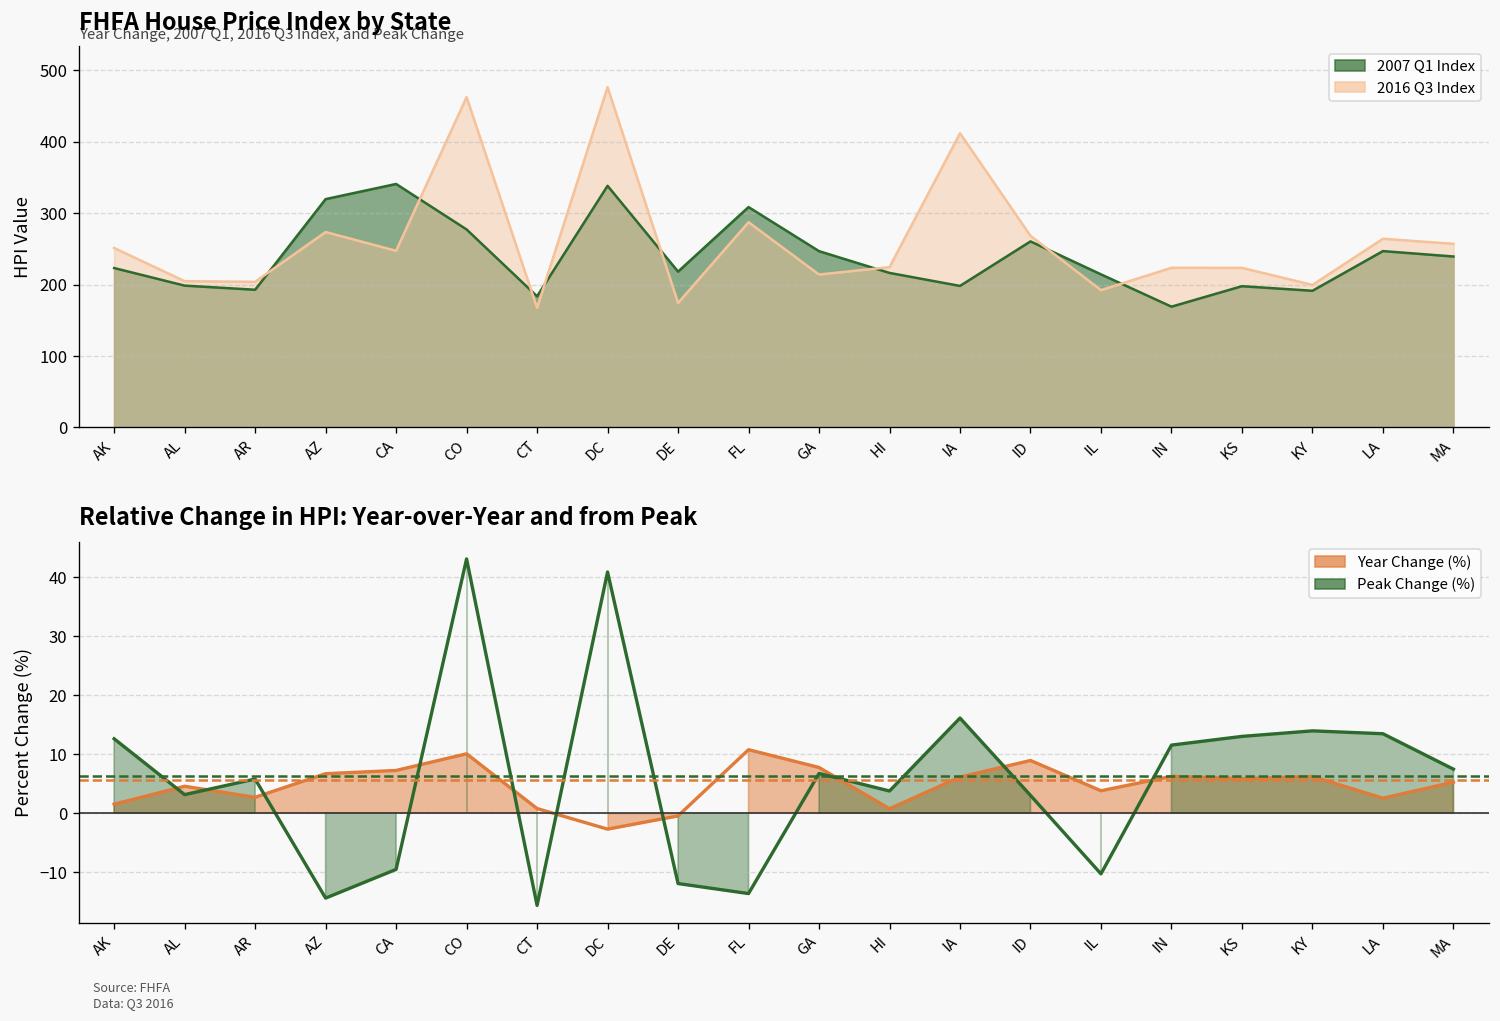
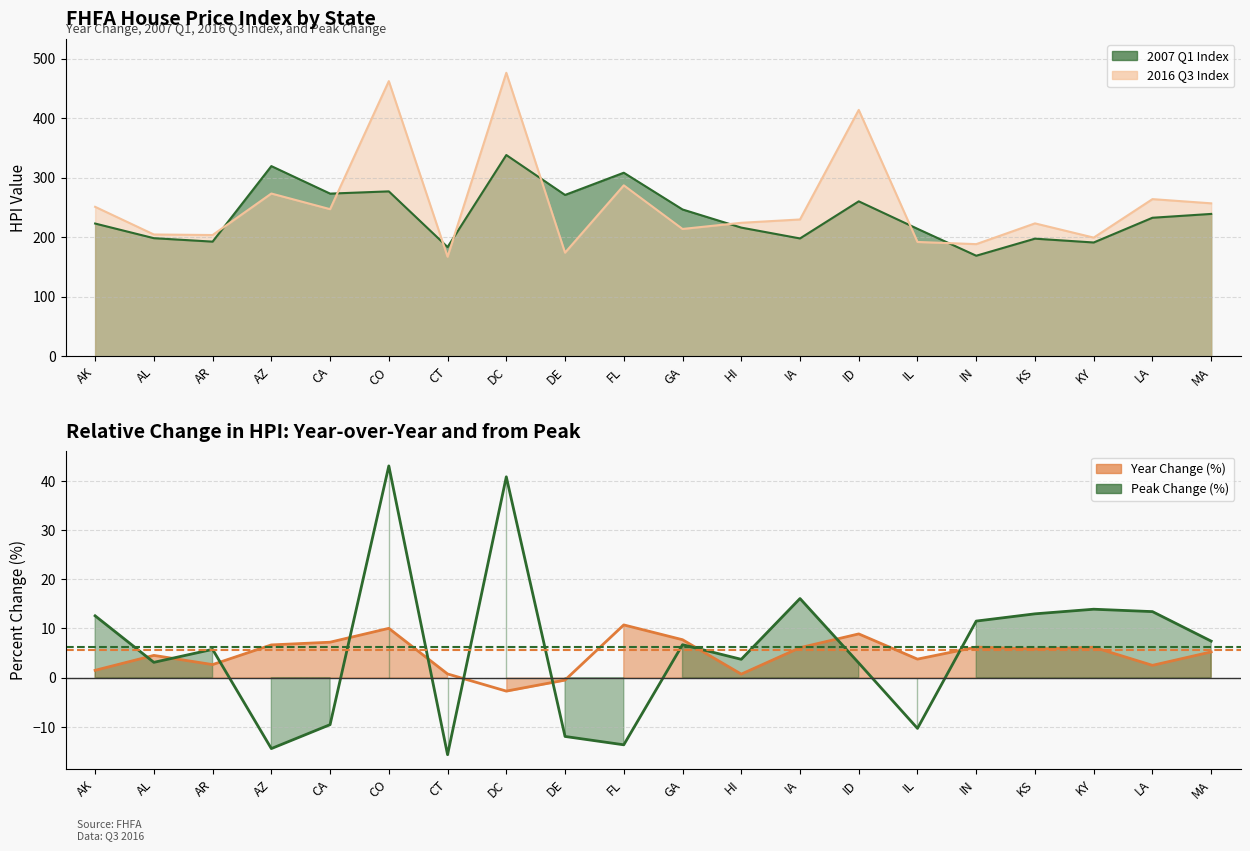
FHFA House Price Index by State, 2007 Q1 Index, CA: 340 -> 270
FHFA House Price Index by State, 2007 Q1 Index, DE: 220 -> 270
FHFA House Price Index by State, 2016 Q3 Index, IA: 410 -> 230
FHFA House Price Index by State, 2016 Q3 Index, ID: 270 -> 410
FHFA House Price Index by State, 2016 Q3 Index, IN: 220 -> 190
FHFA House Price Index by State, 2007 Q1 Index, LA: 250 -> 230
